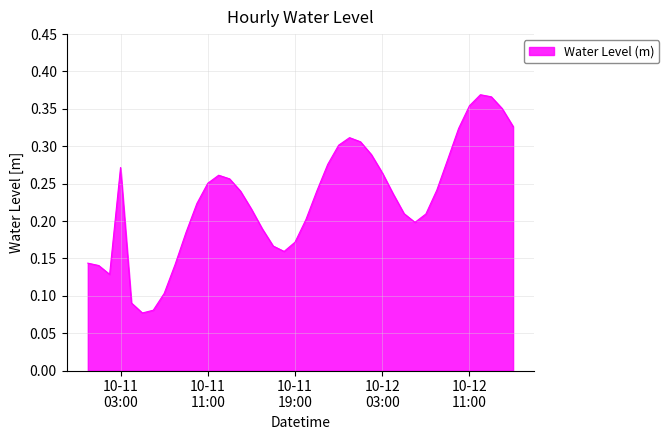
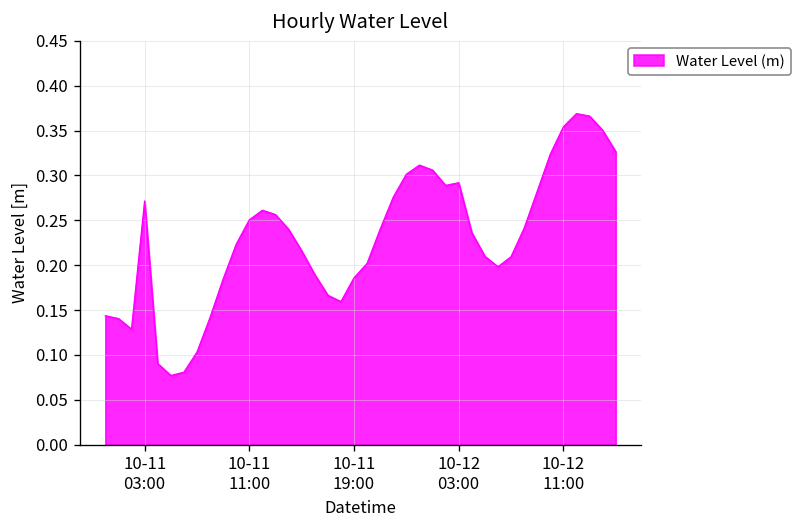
10-11 19:00: 0.17 -> 0.19
10-12 03:00: 0.26 -> 0.29
